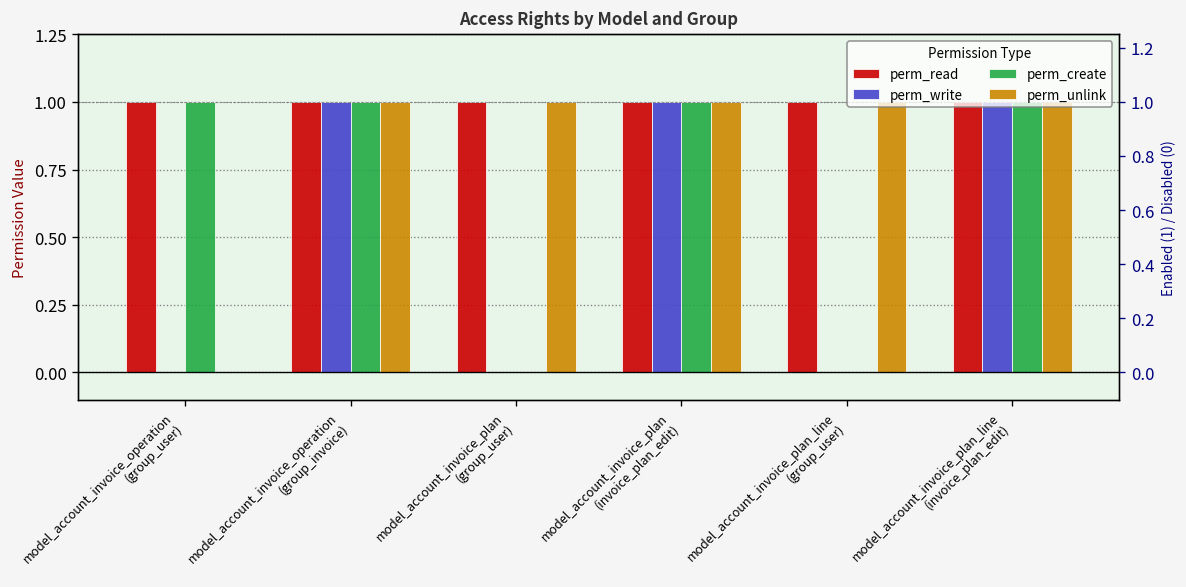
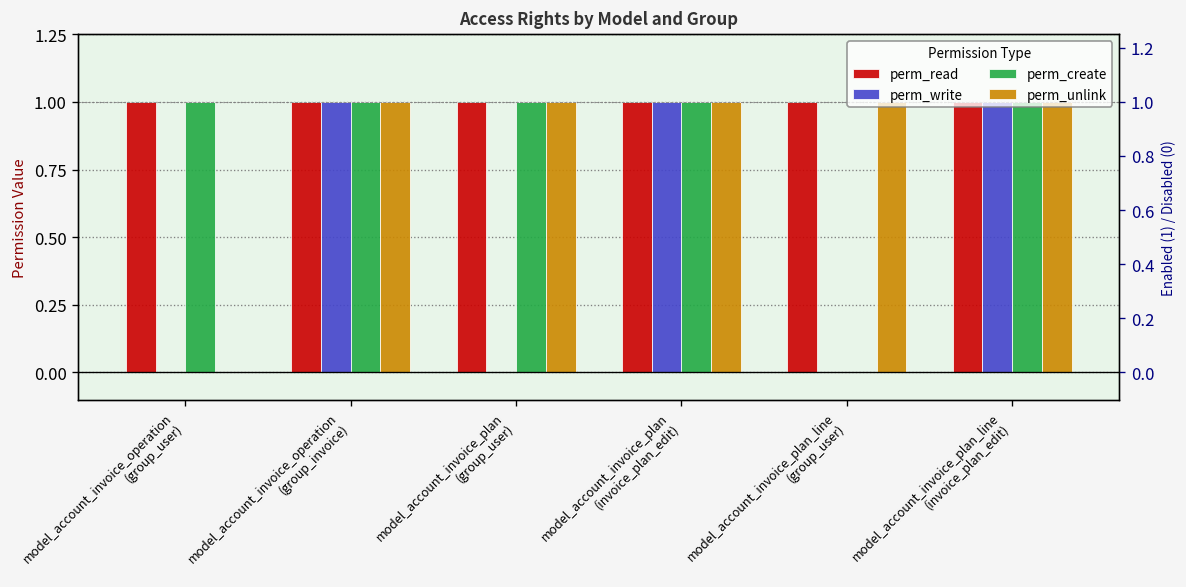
perm_create, model_account_invoice_plan (group_user): 0 -> 1
